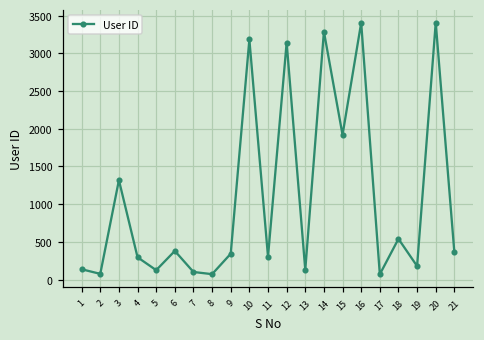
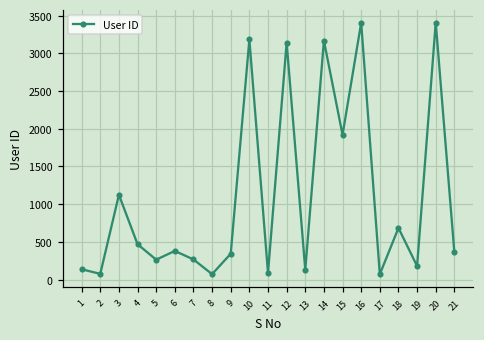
3: 1300 -> 1100
4: 300 -> 500
5: 100 -> 300
7: 100 -> 300
11: 300 -> 100
14: 3300 -> 3200
18: 500 -> 700
